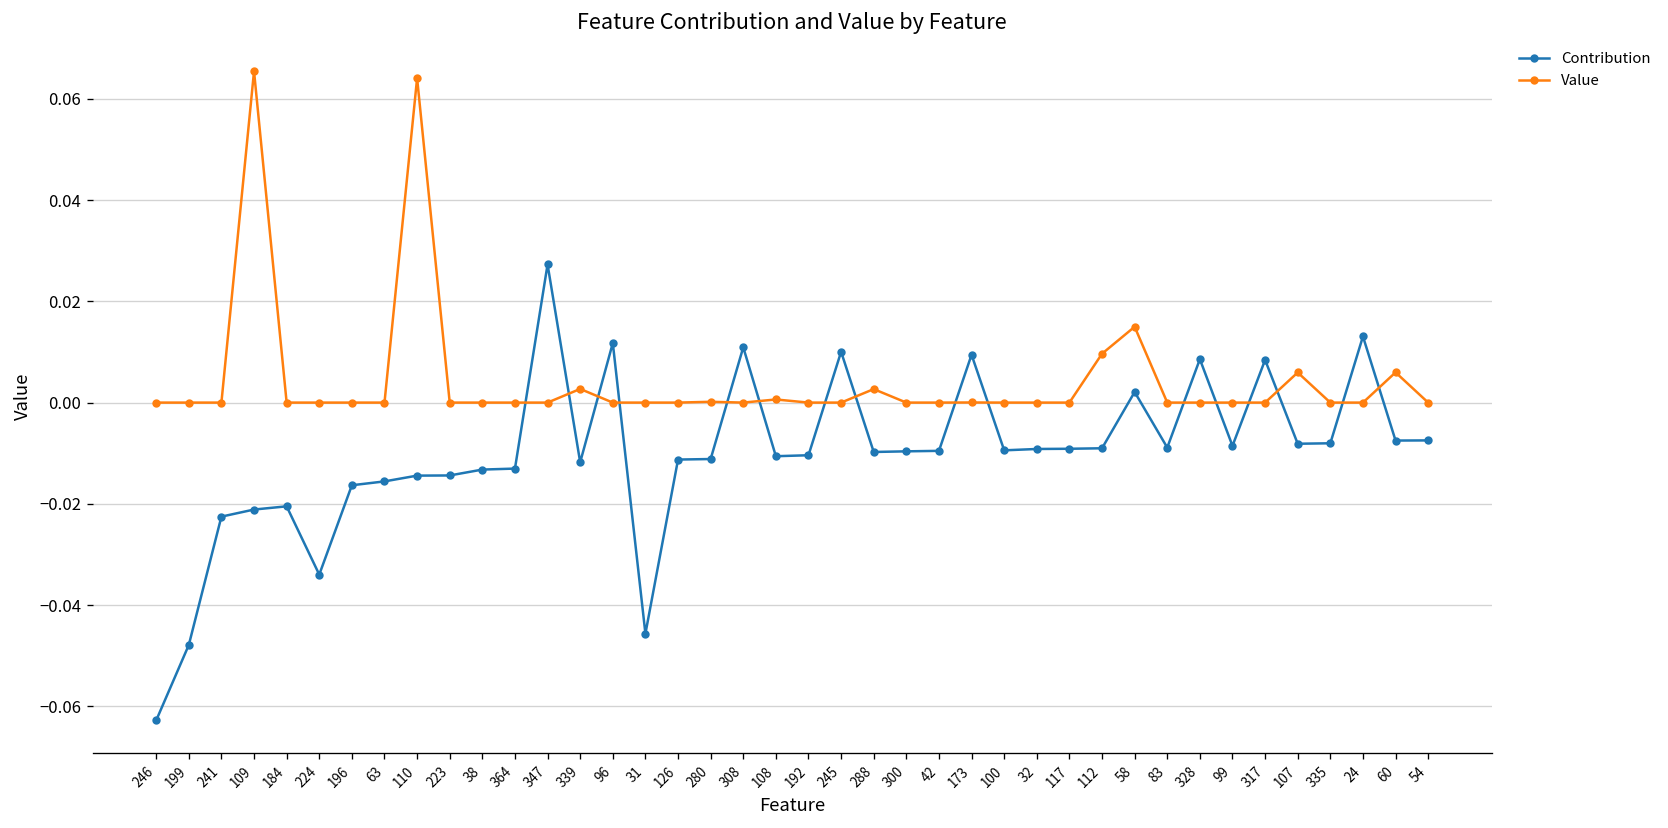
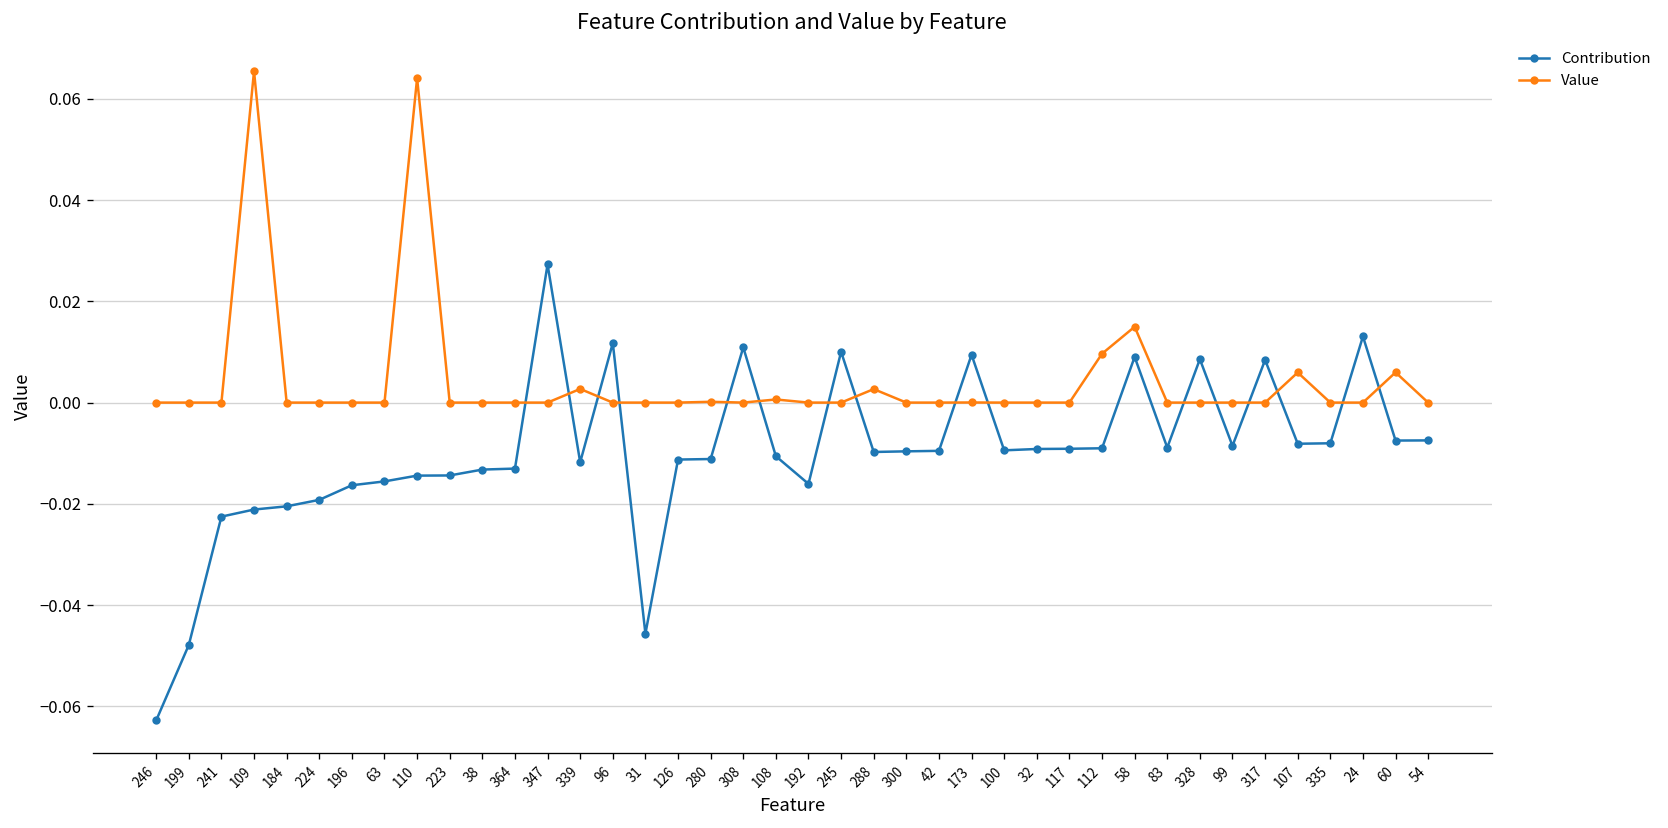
Contribution, 224: -0.034 -> -0.019
Contribution, 192: -0.010 -> -0.016
Contribution, 58: 0.002 -> 0.009
